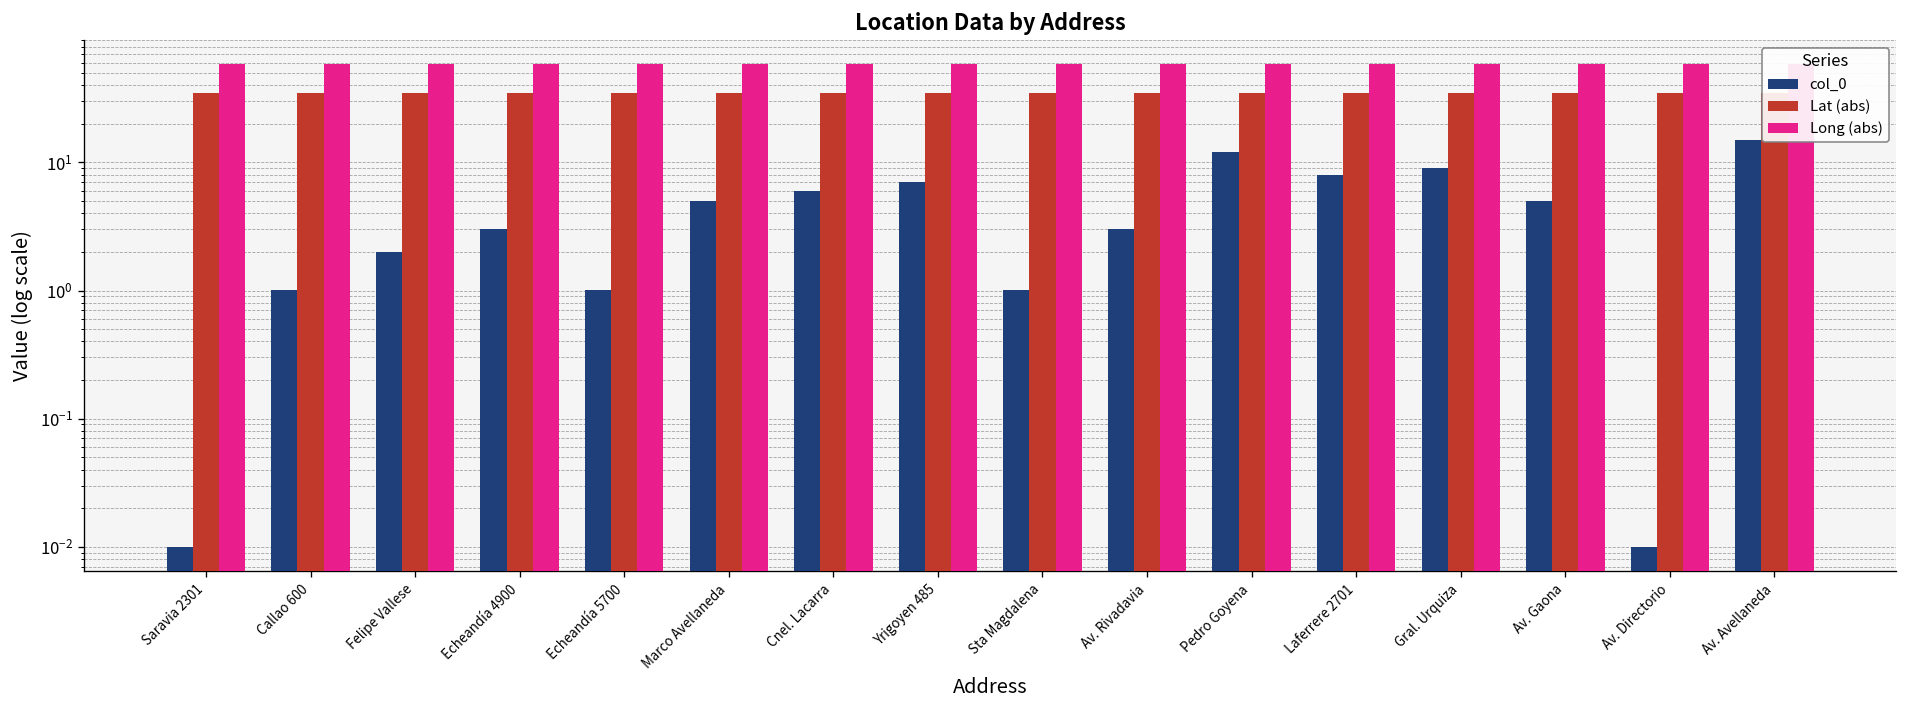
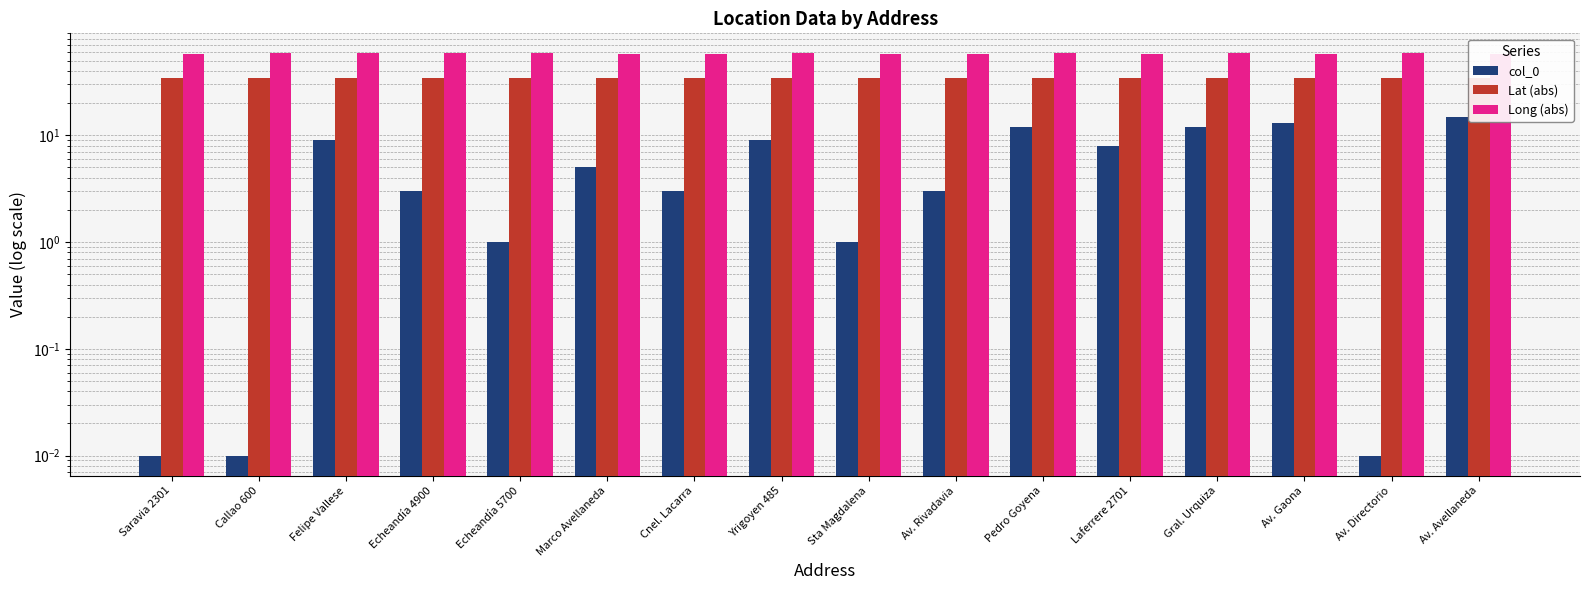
col_0, Callao 600: 1.0 -> 0.010
col_0, Felipe Vallese: 2.0 -> 9
col_0, Cnel. Lacarra: 6 -> 3.0
col_0, Yrigoyen 485: 7 -> 9
col_0, Gral. Urquiza: 9 -> 12
col_0, Av. Gaona: 5 -> 13
